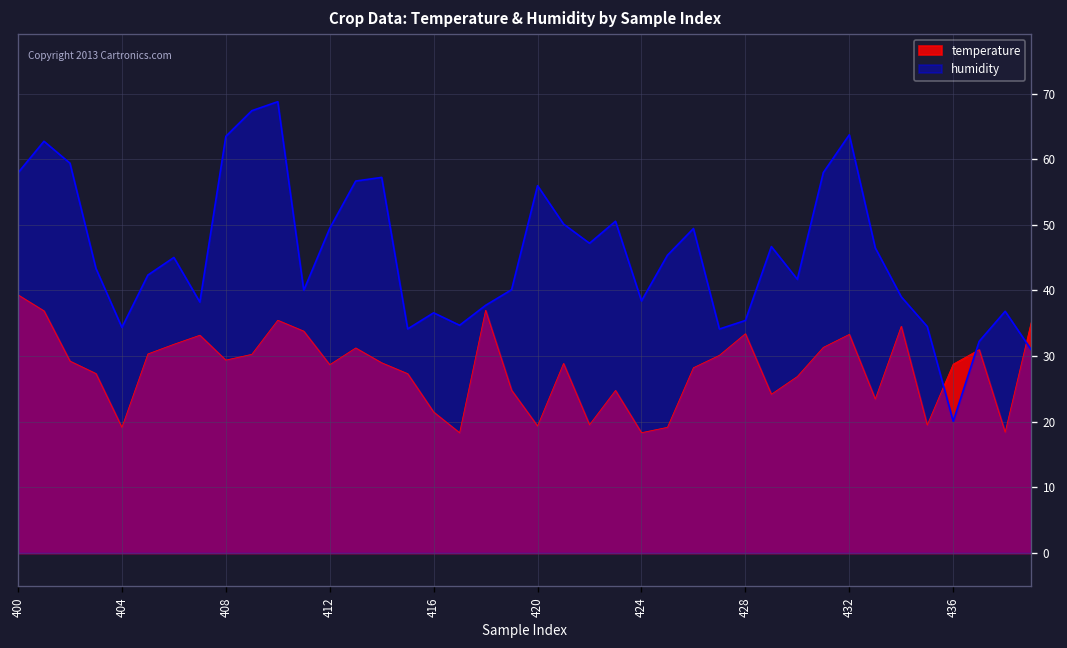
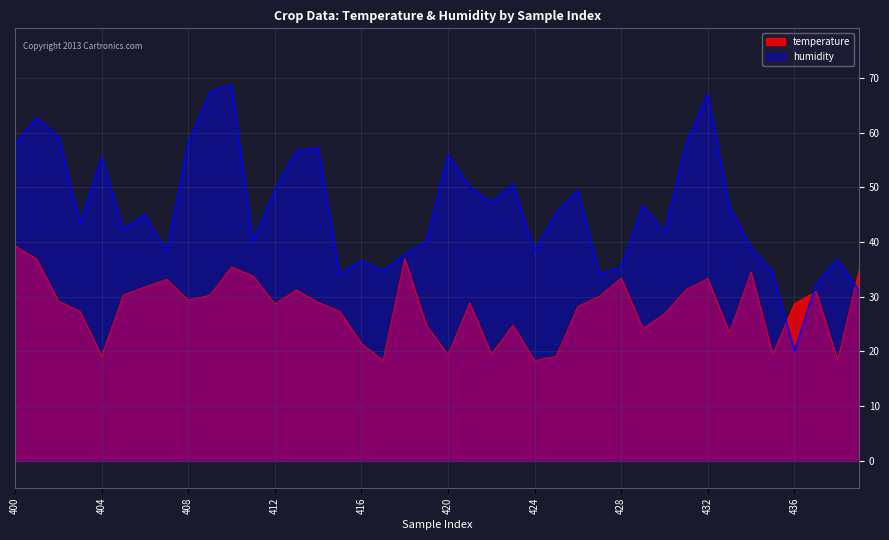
humidity, 404: 34 -> 55
humidity, 408: 63 -> 58
humidity, 432: 64 -> 67
